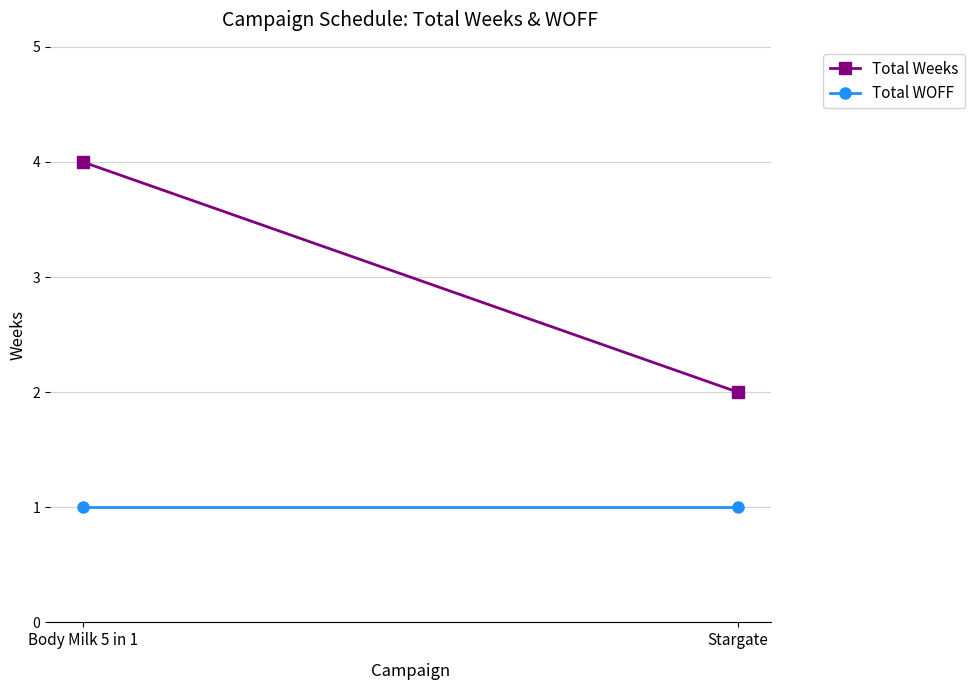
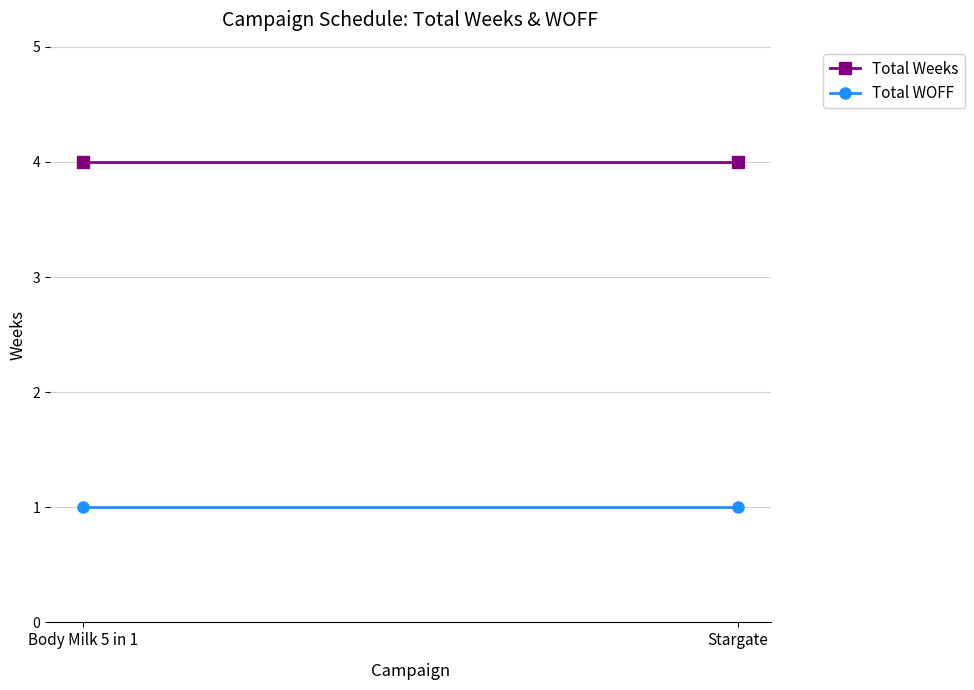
Total Weeks, Stargate: 2 -> 4
